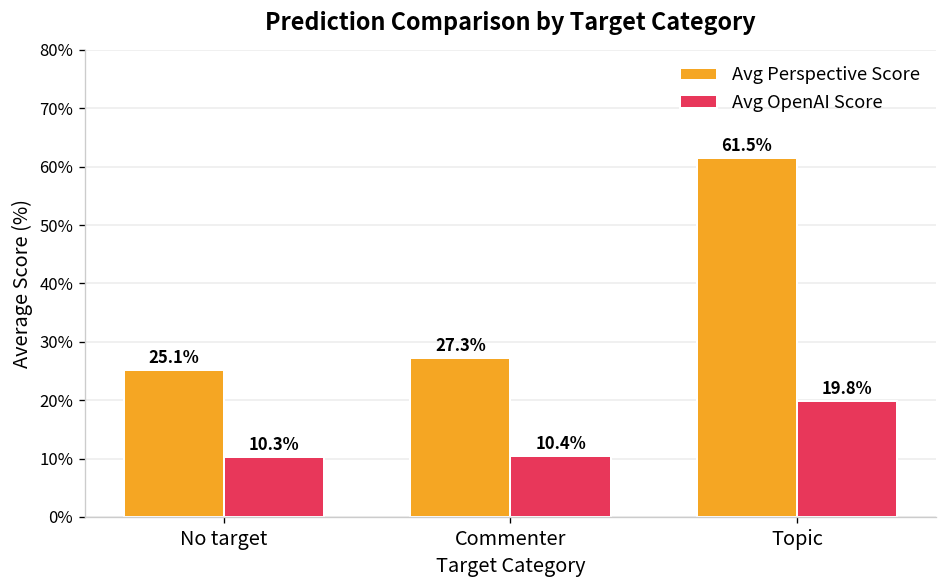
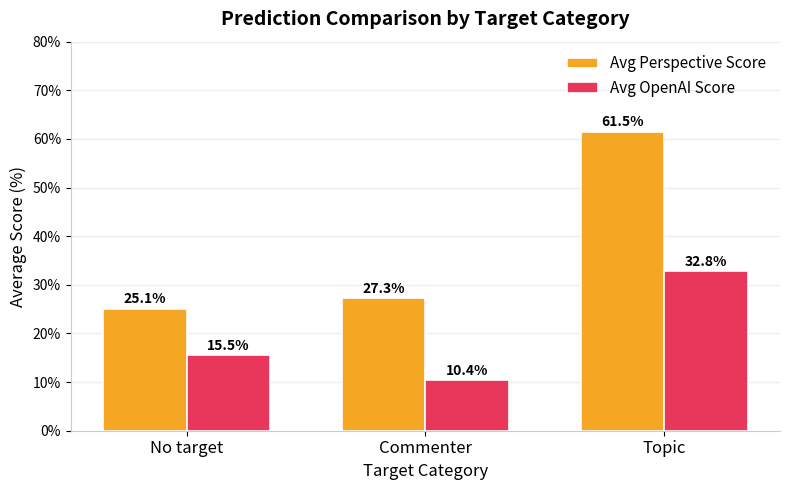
Avg OpenAI Score, No target: 10.3% -> 15.5%
Avg OpenAI Score, Topic: 19.8% -> 32.8%
